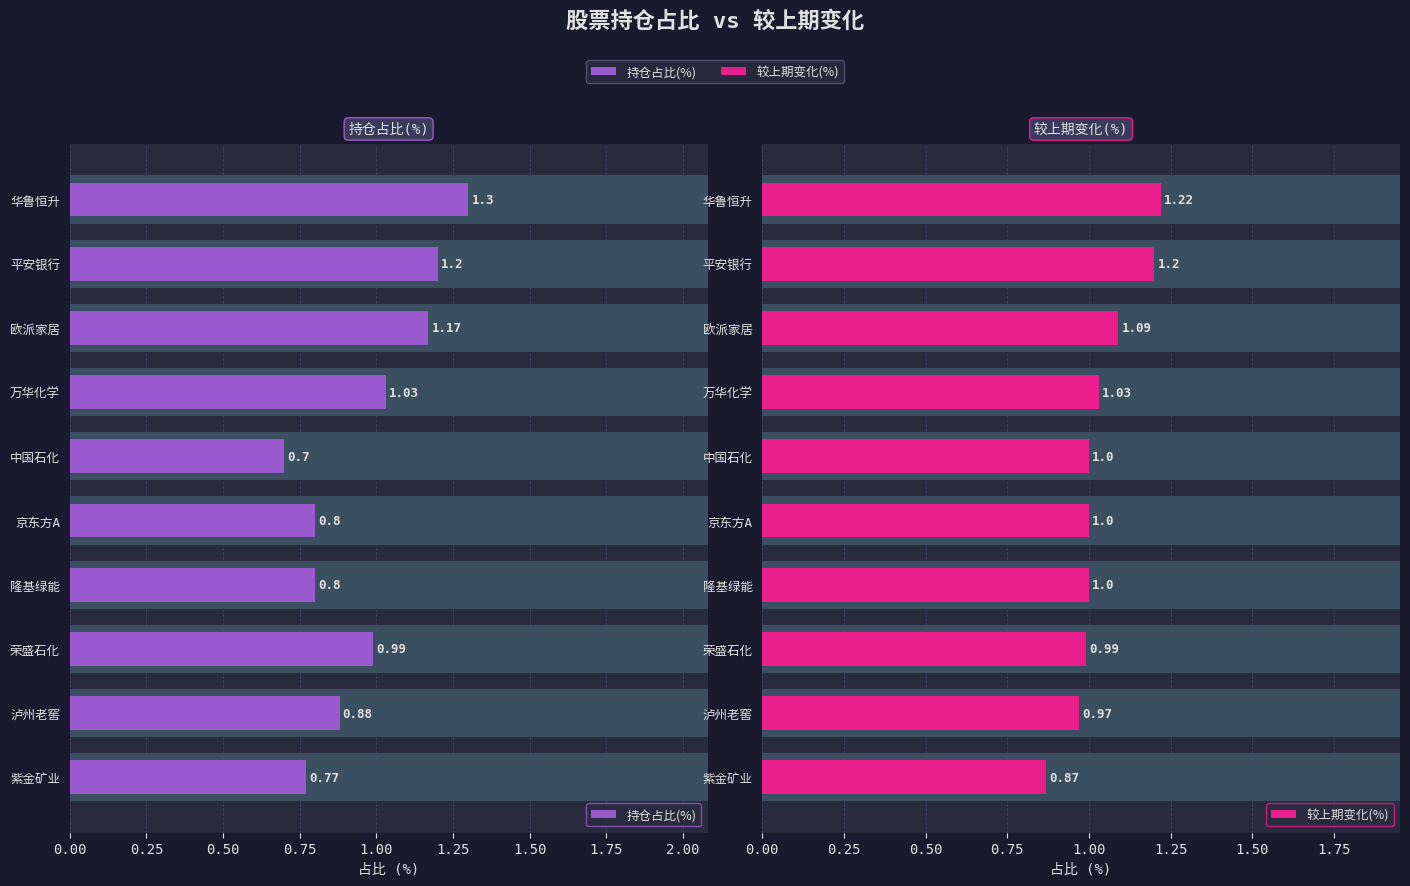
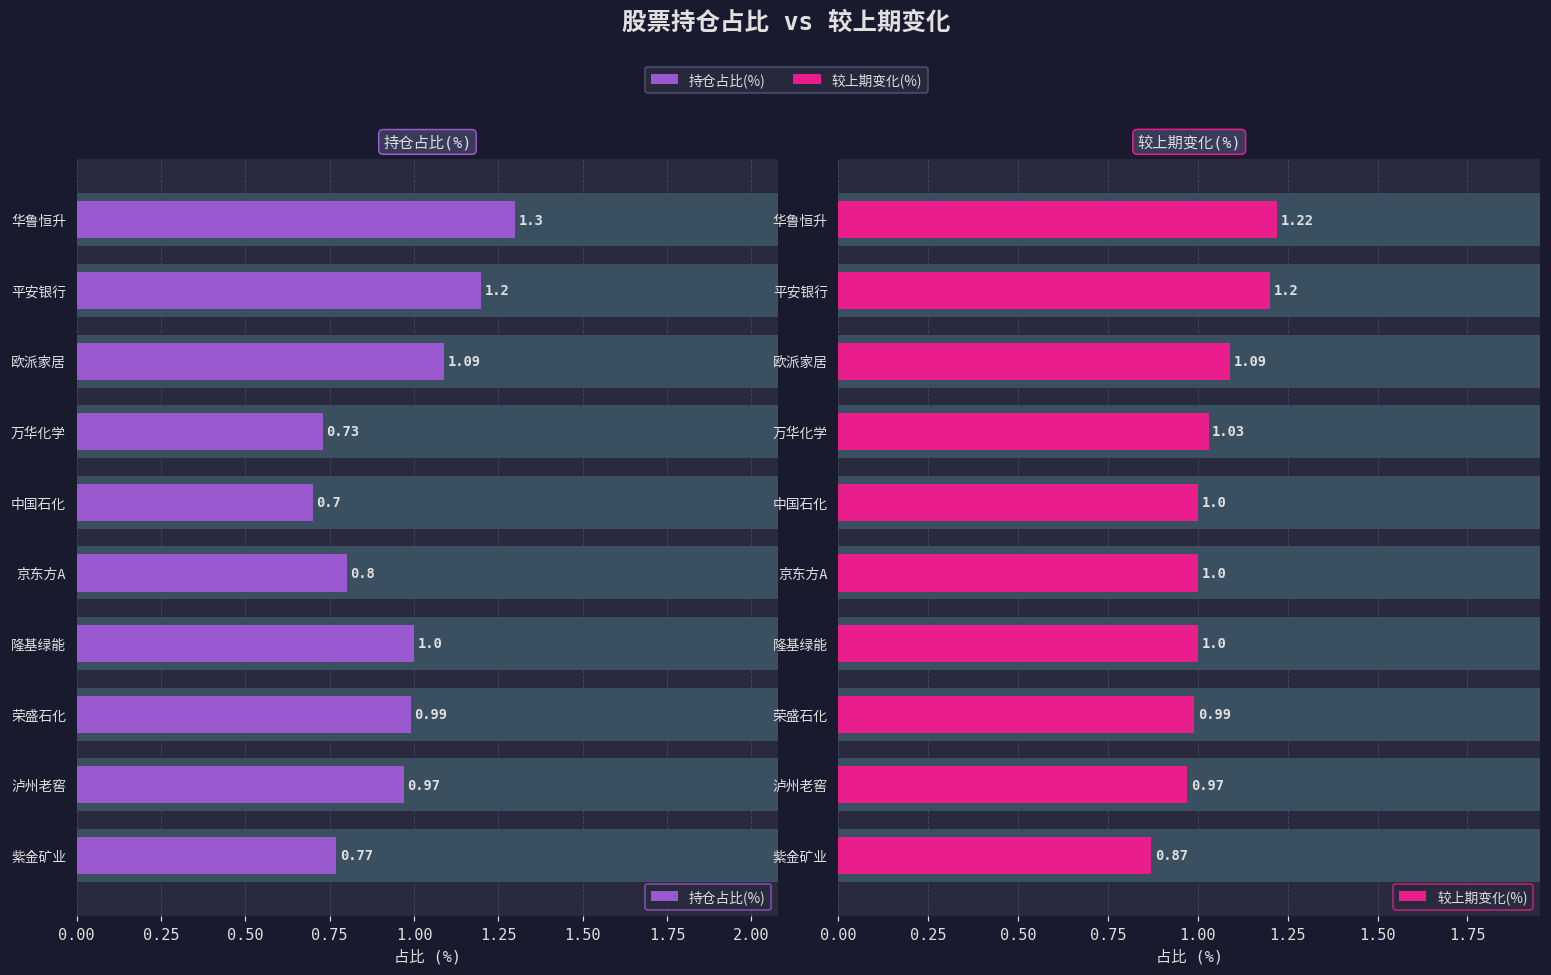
持仓占比(%), 持仓占比(%), 欧派家居: 1.17 -> 1.09
持仓占比(%), 持仓占比(%), 万华化学: 1.03 -> 0.73
持仓占比(%), 持仓占比(%), 隆基绿能: 0.8 -> 1.0
持仓占比(%), 持仓占比(%), 泸州老窖: 0.88 -> 0.97
